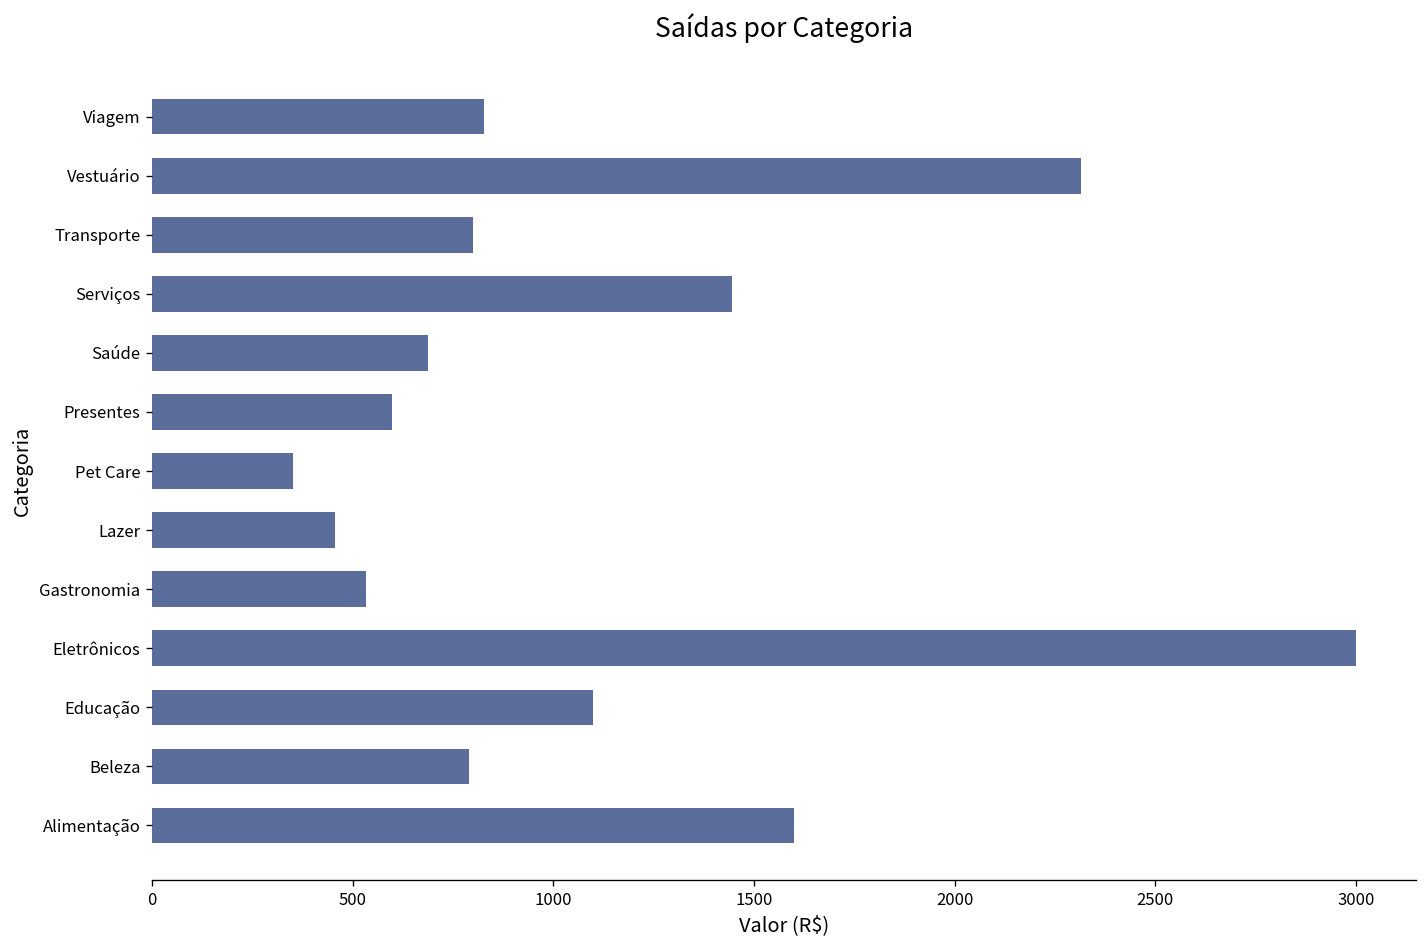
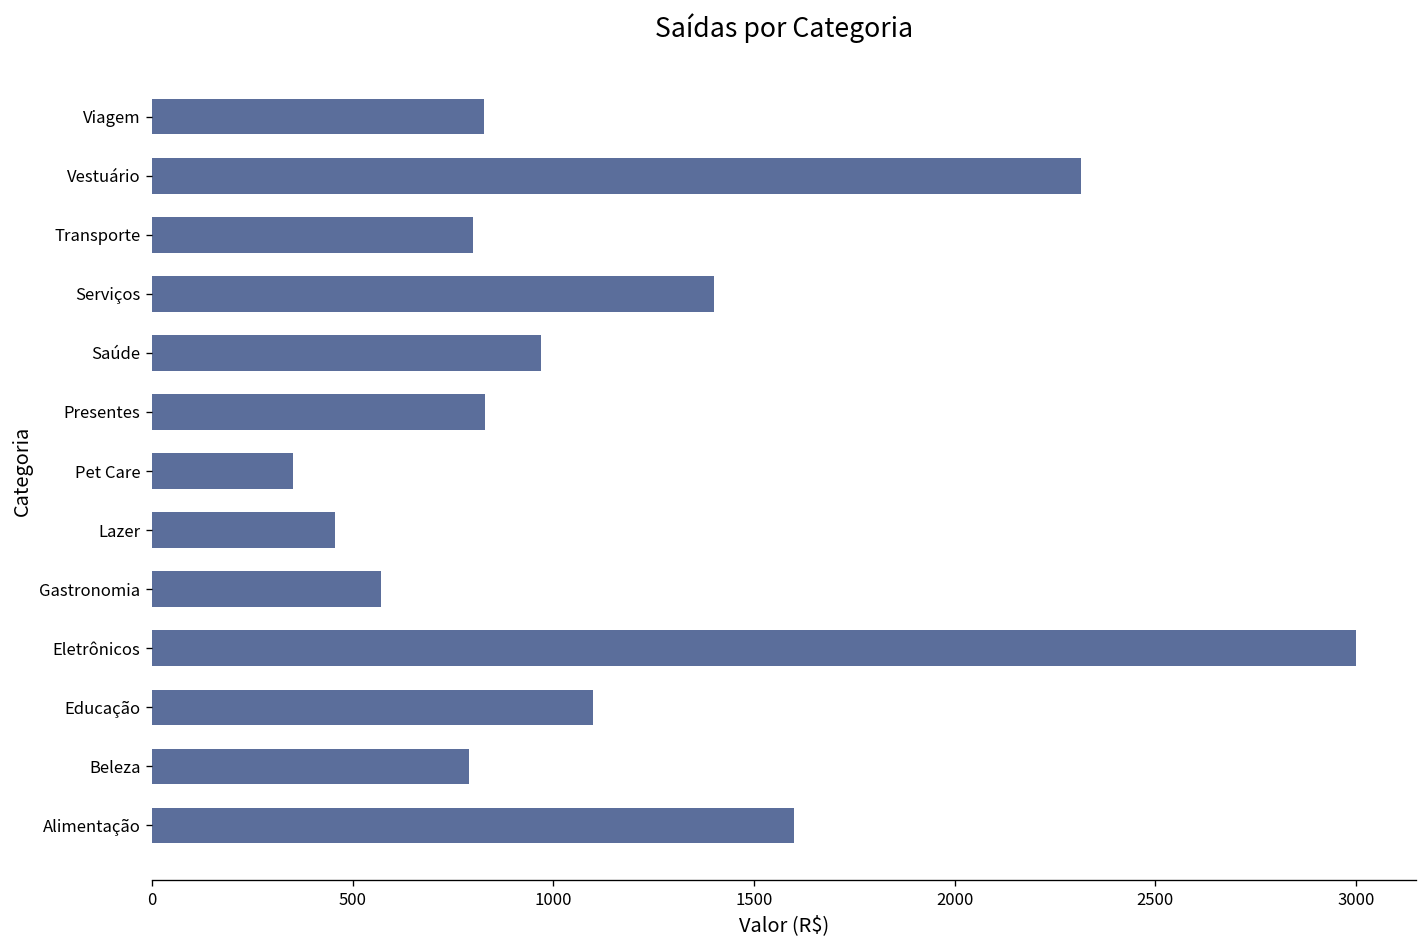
Serviços: 1450 -> 1400
Saúde: 690 -> 970
Presentes: 600 -> 830
Gastronomia: 530 -> 570
